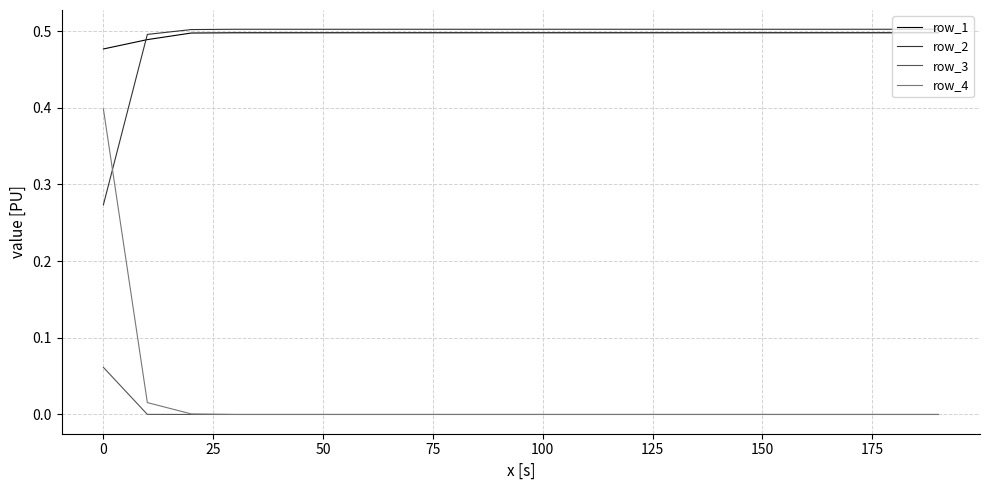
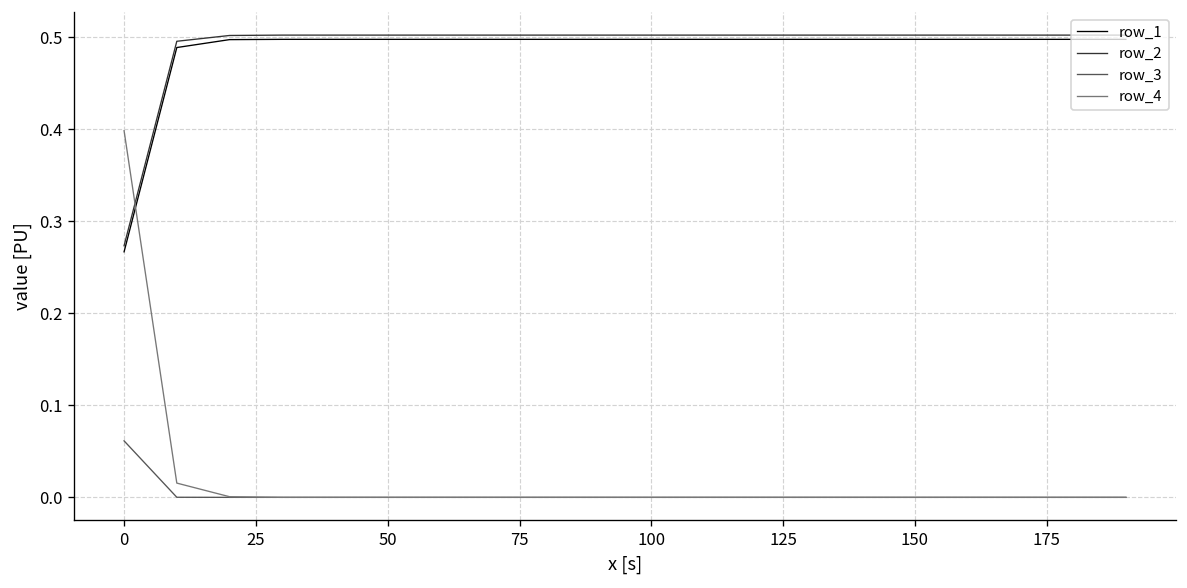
row_1, 0: 0.48 -> 0.27
